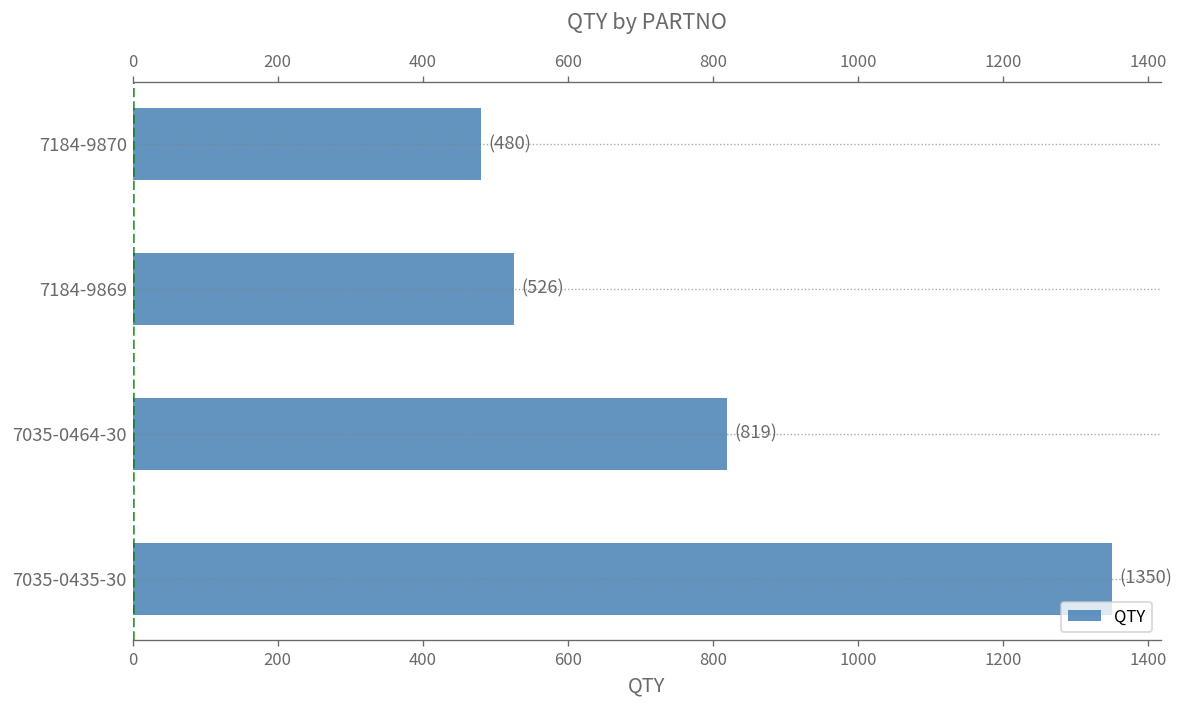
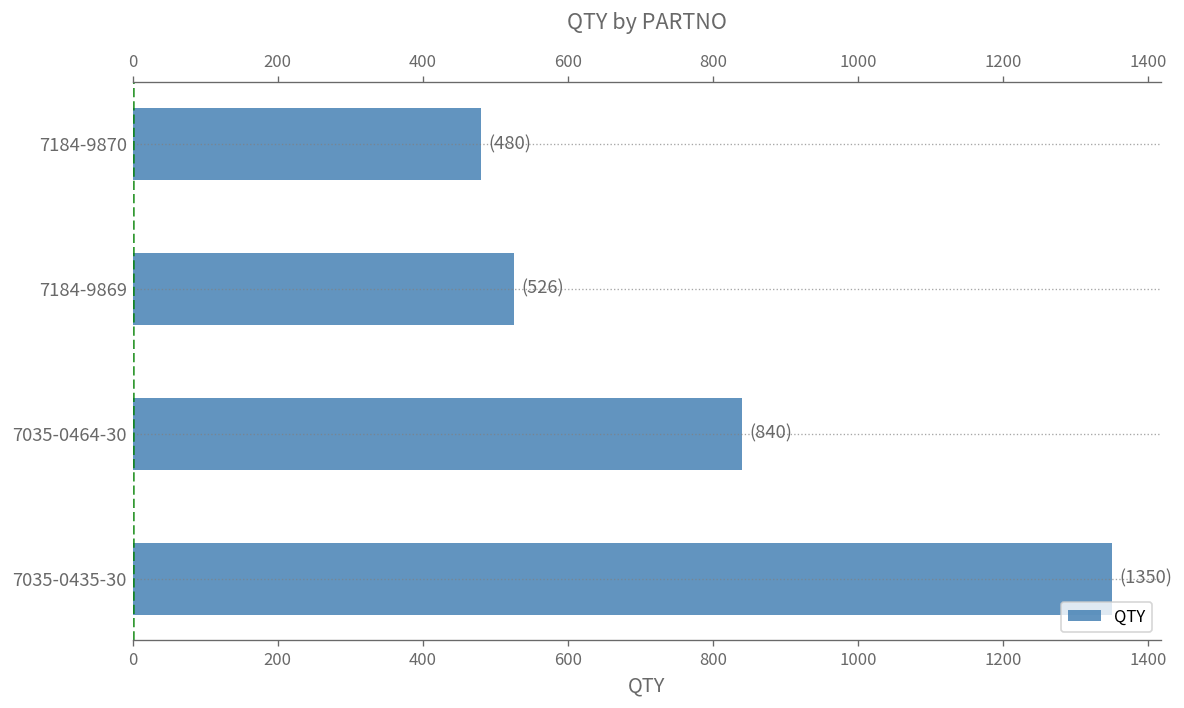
7035-0464-30: (819) -> (840)
